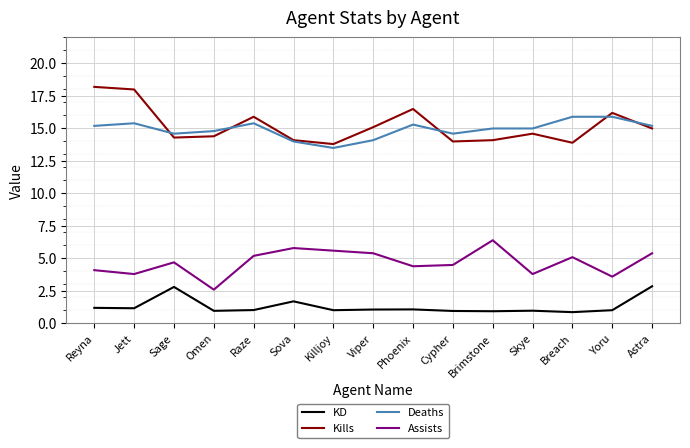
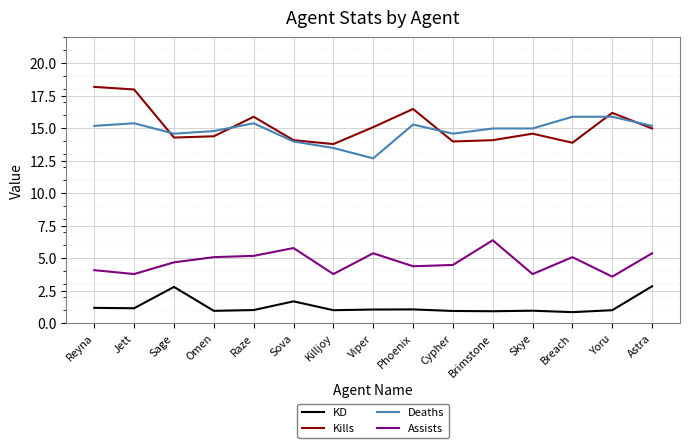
Assists, Omen: 2.6 -> 5.1
Assists, Killjoy: 5.6 -> 3.8
Deaths, Viper: 14.1 -> 12.7
